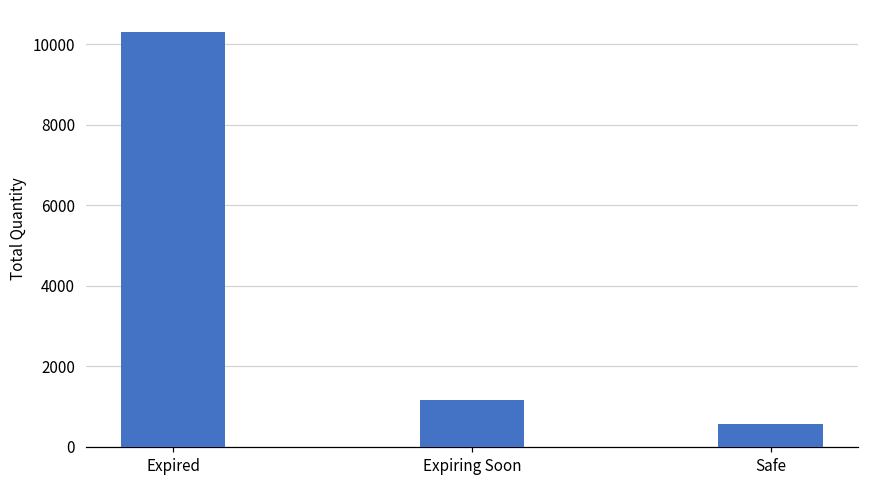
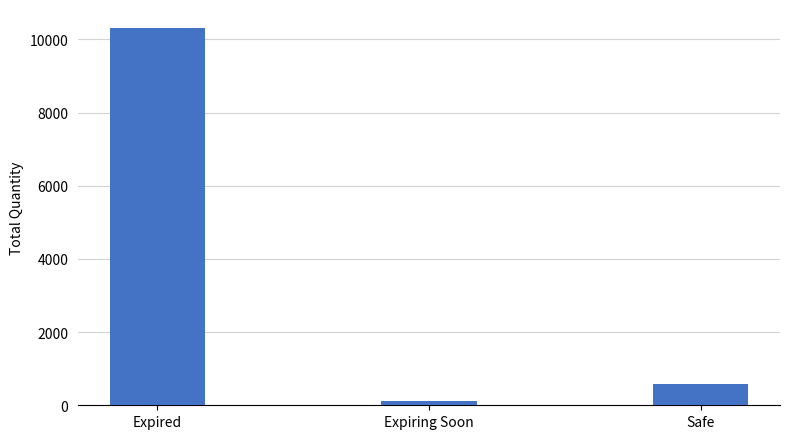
Expiring Soon: 1200 -> 100
